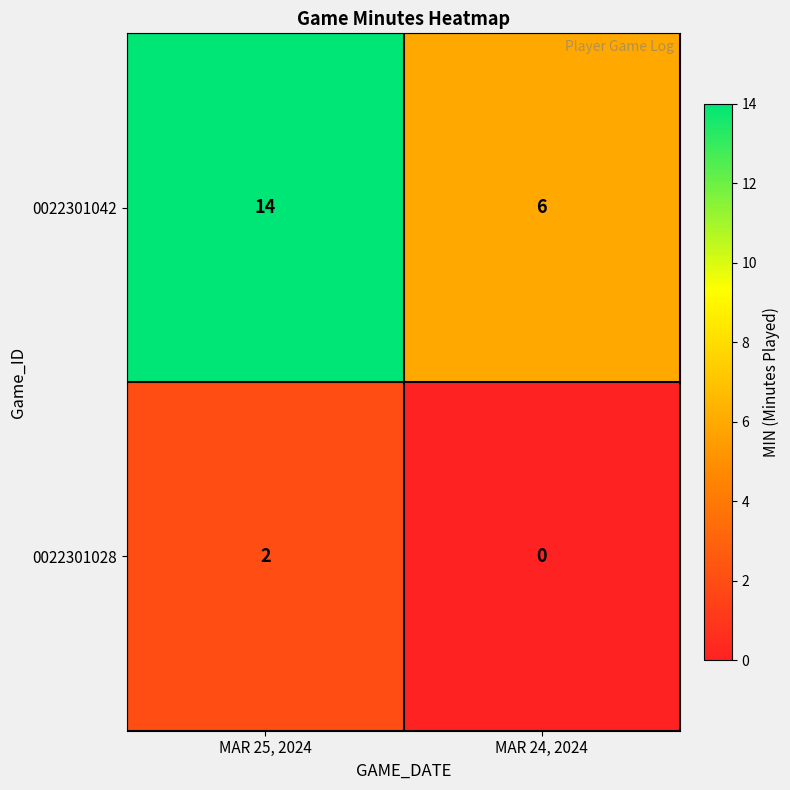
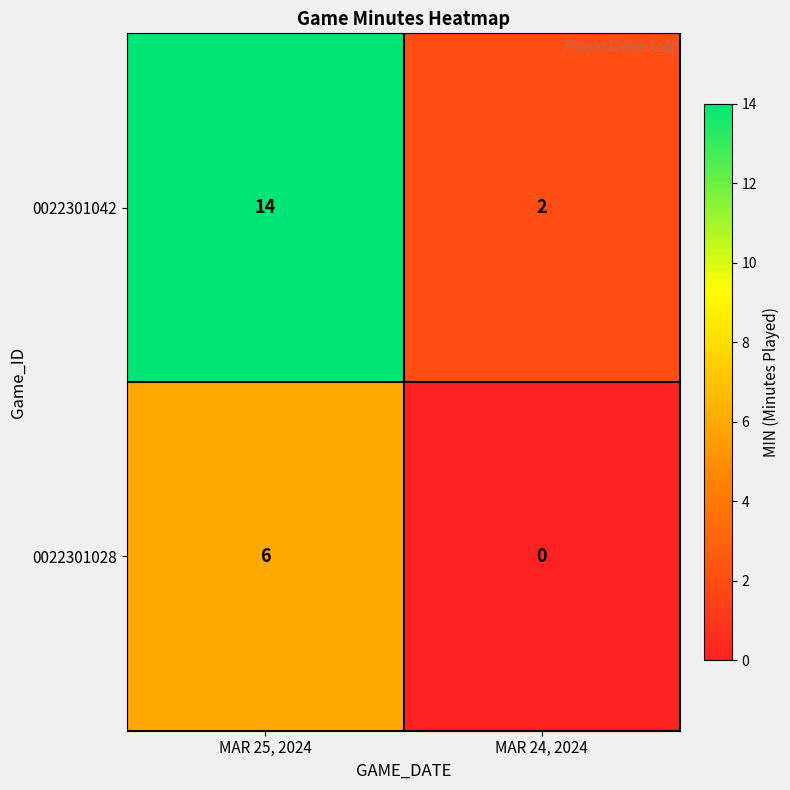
0022301042, MAR 24, 2024: 6 -> 2
0022301028, MAR 25, 2024: 2 -> 6
